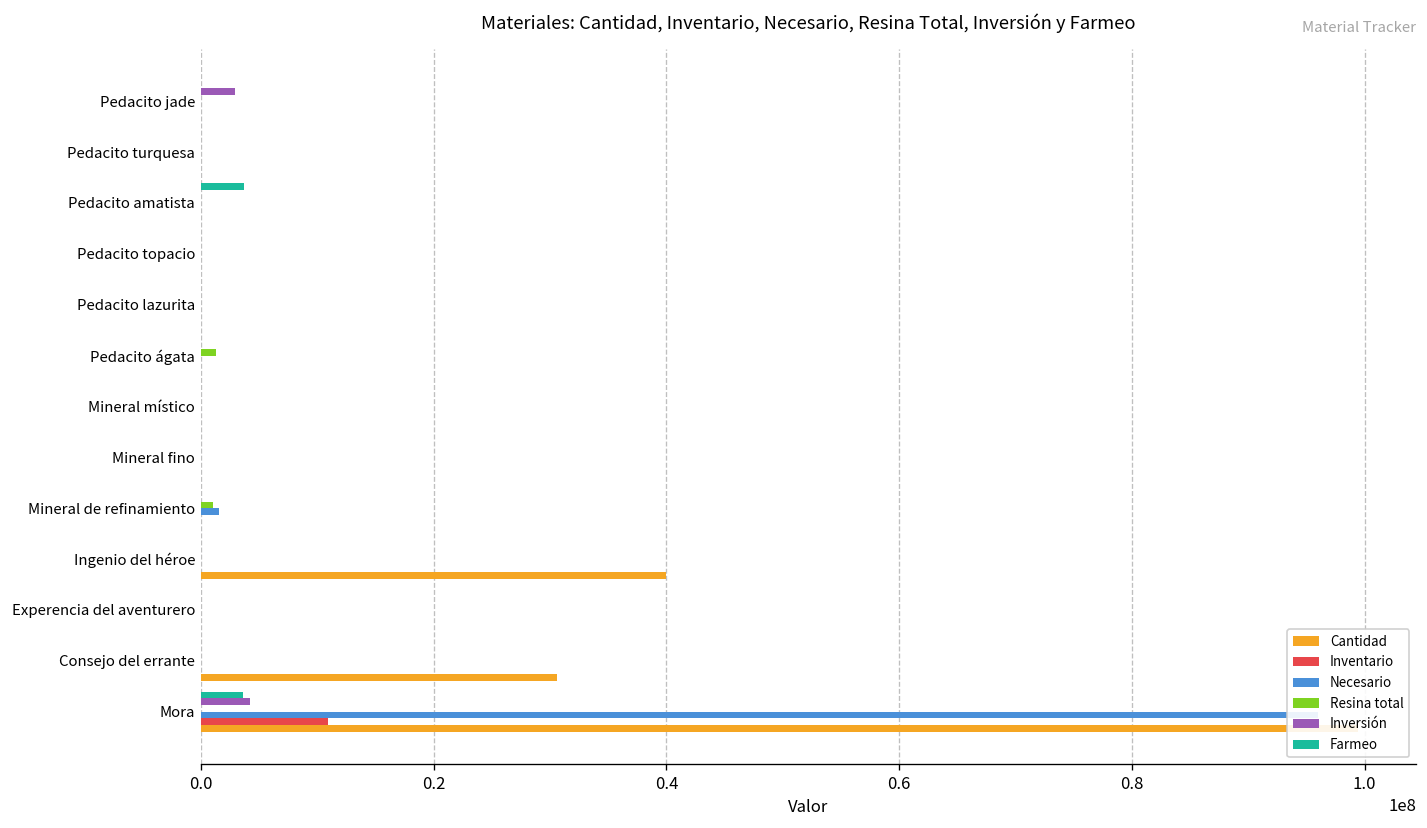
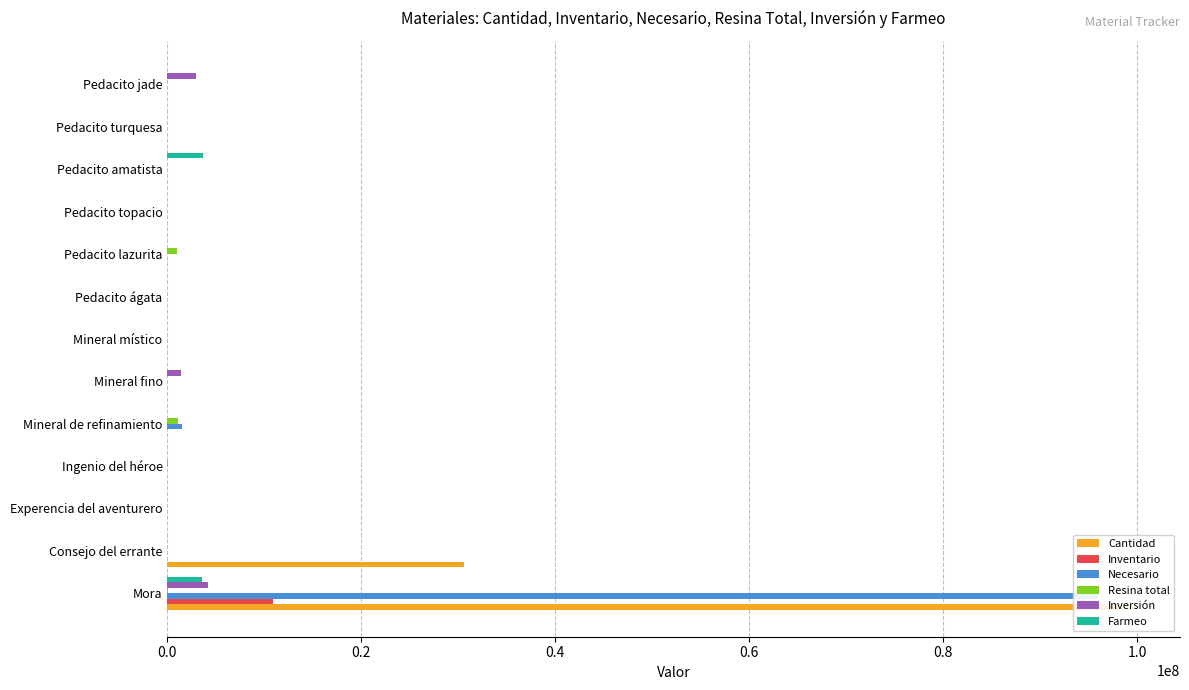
Resina total, Pedacito lazurita: 0 -> 1000000
Resina total, Pedacito ágata: 1000000 -> 0
Inversión, Mineral fino: 0 -> 1000000
Cantidad, Ingenio del héroe: 40000000 -> 0
